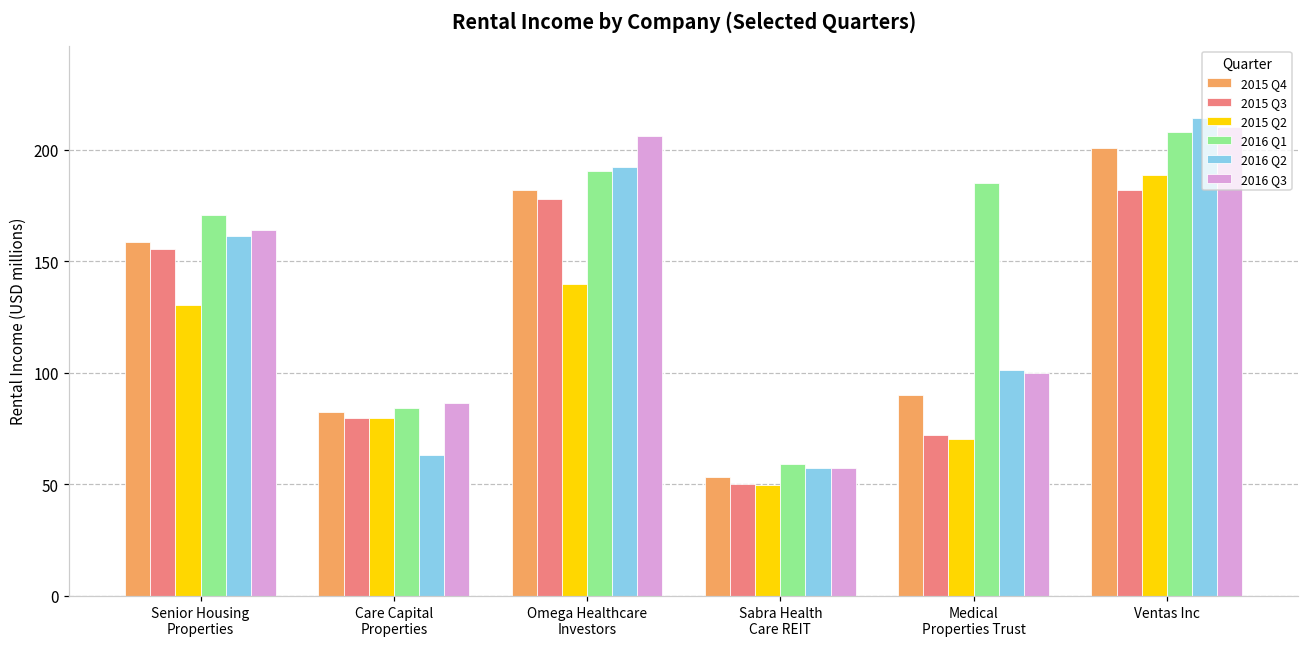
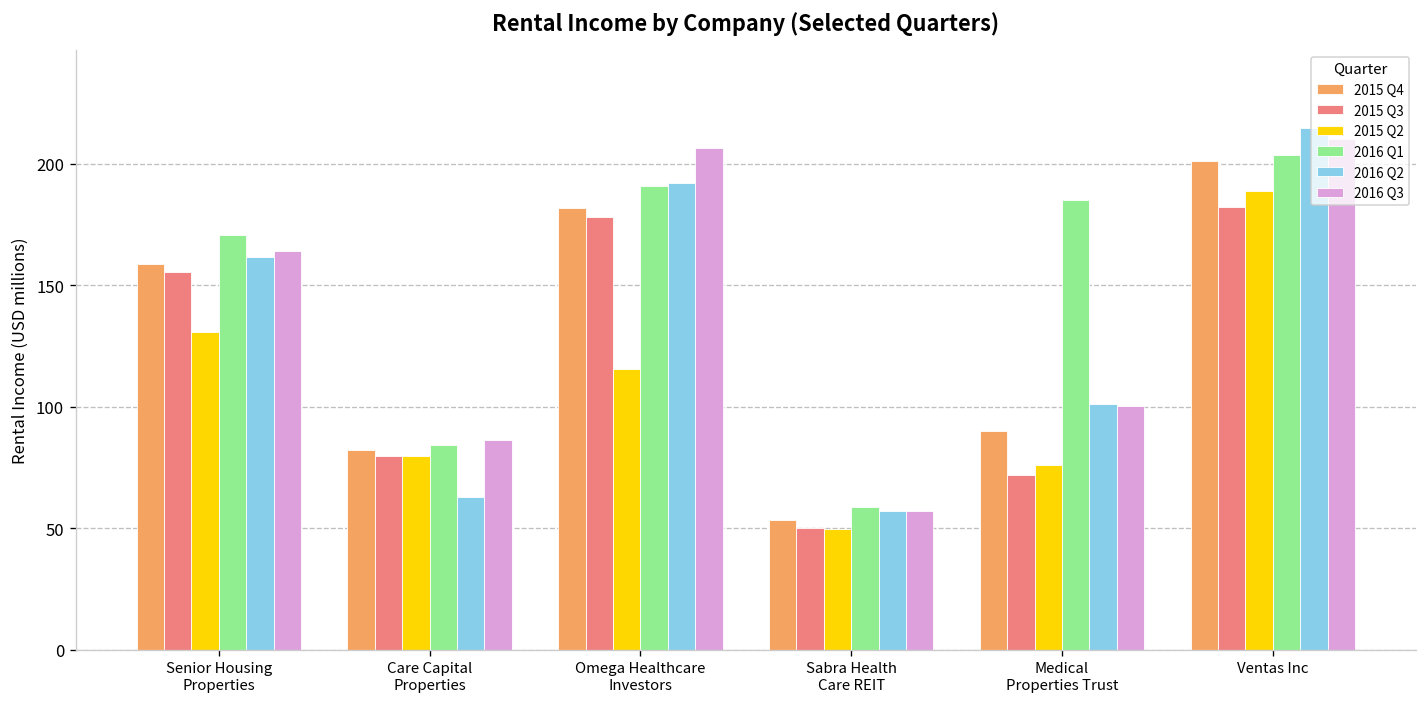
2015 Q2, Omega Healthcare Investors: 140 -> 115
2015 Q2, Medical Properties Trust: 70 -> 76
2016 Q1, Ventas Inc: 208 -> 203
